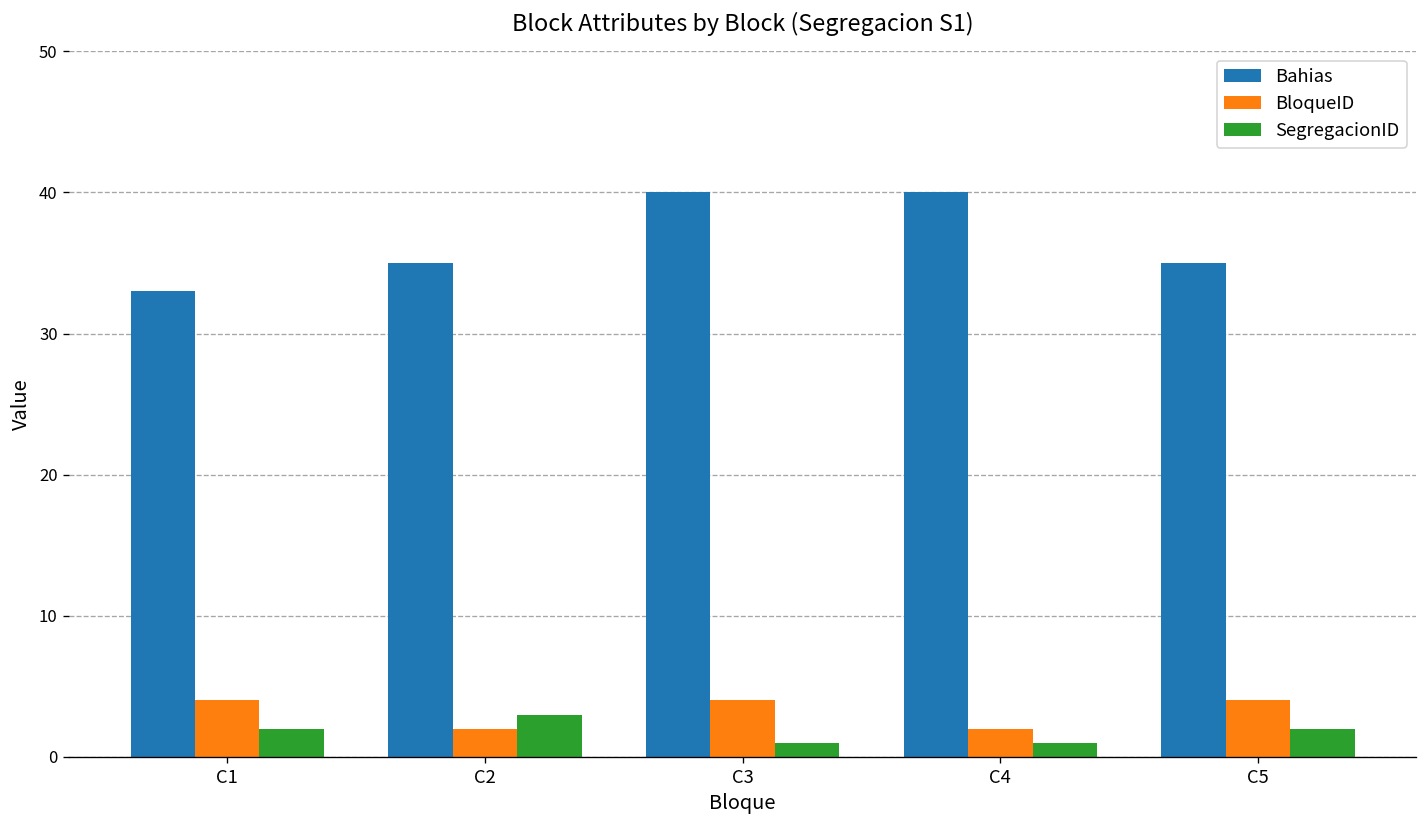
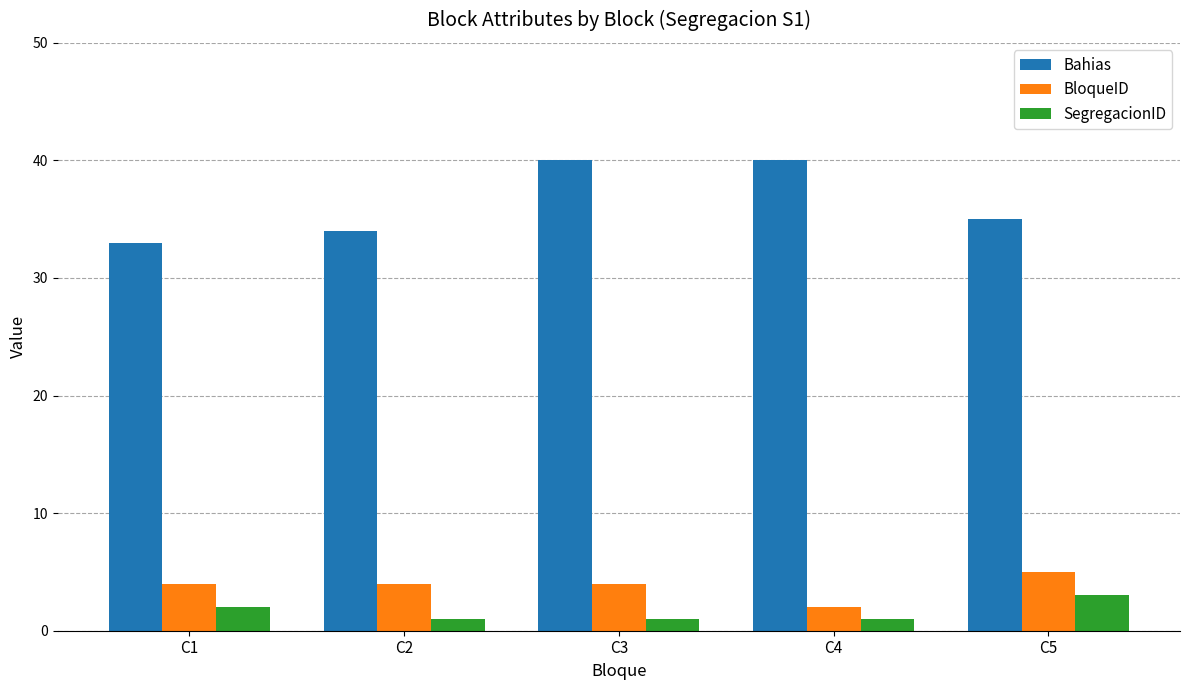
Bahias, C2: 35 -> 34
BloqueID, C2: 2 -> 4
SegregacionID, C2: 3 -> 1
BloqueID, C5: 4 -> 5
SegregacionID, C5: 2 -> 3
